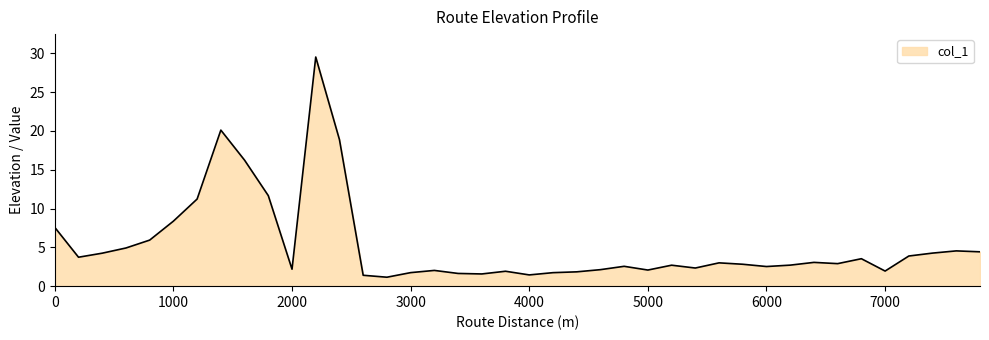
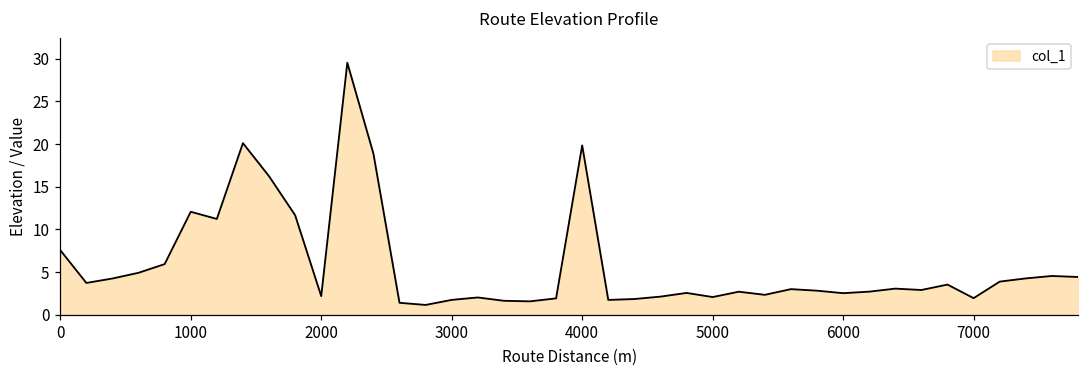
1000: 8 -> 12
4000: 1 -> 20
